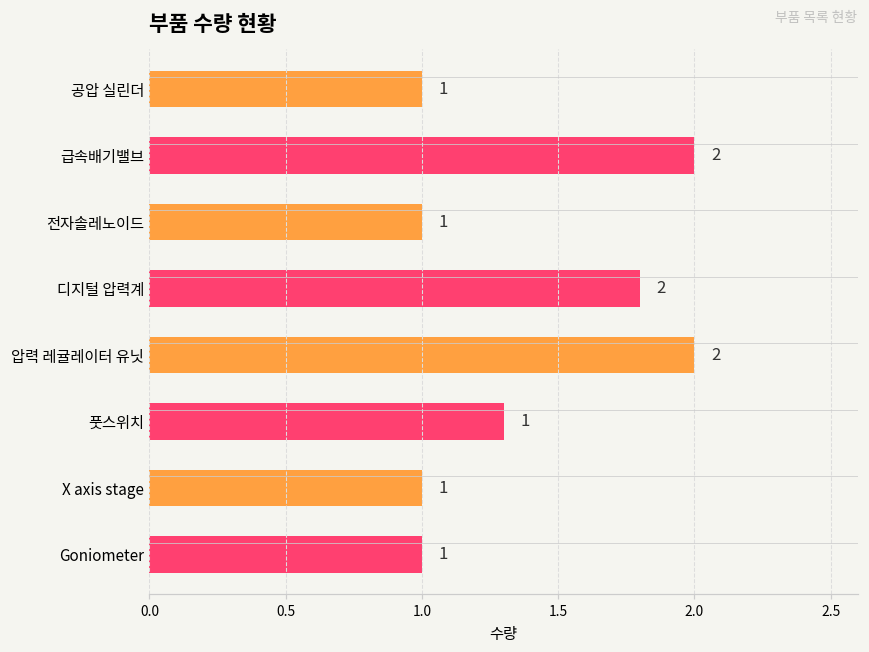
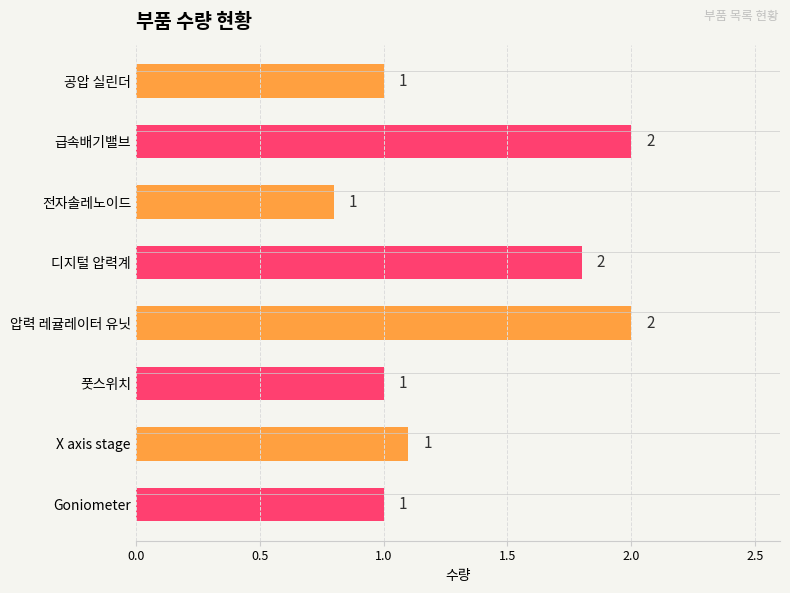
전자솔레노이드: 1.0 -> 0.8
풋스위치: 1.3 -> 1.0
X axis stage: 1.0 -> 1.1
